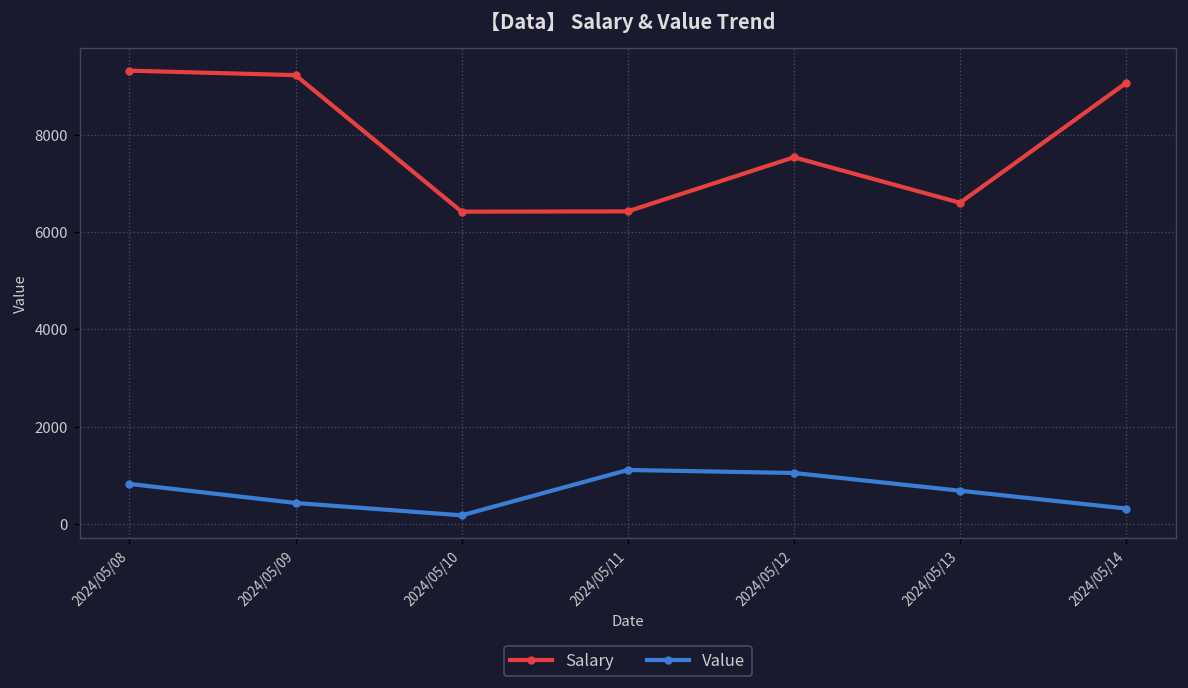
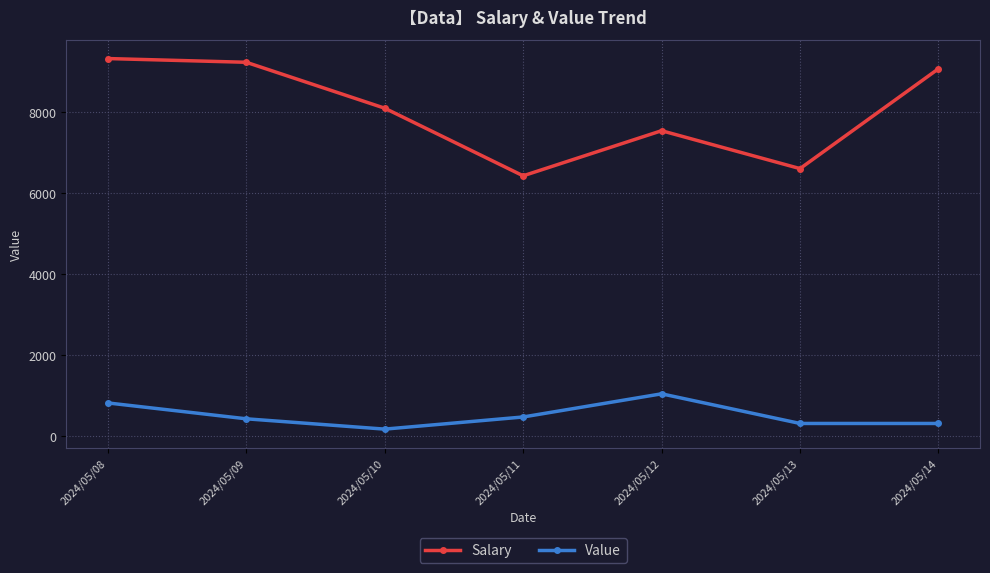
Salary, 2024/05/10: 6400 -> 8100
Value, 2024/05/11: 1100 -> 500
Value, 2024/05/13: 700 -> 300
